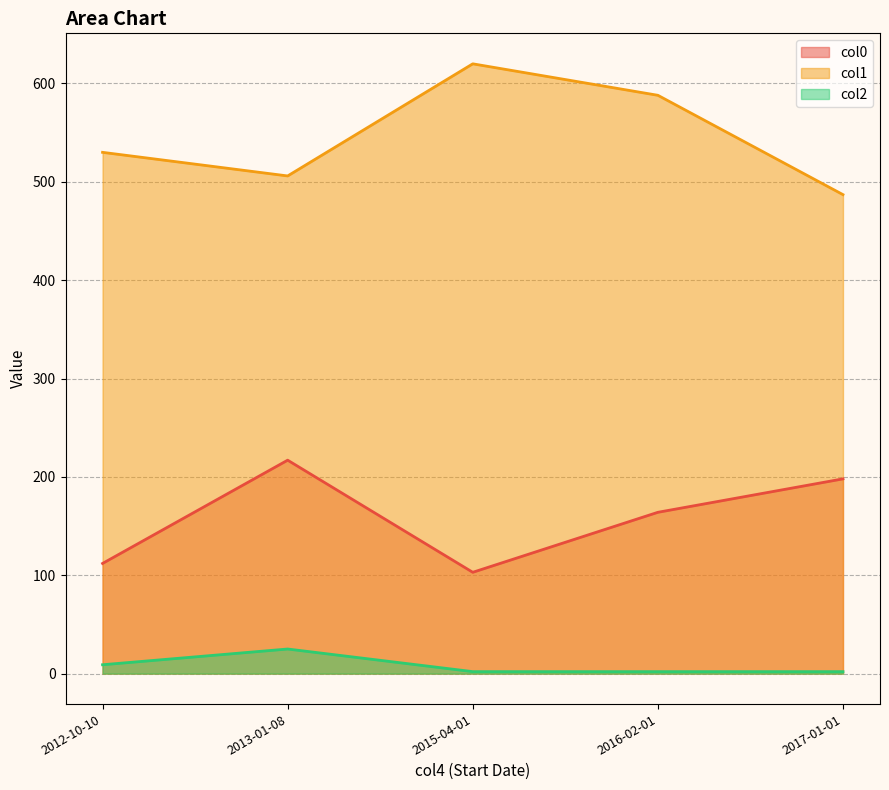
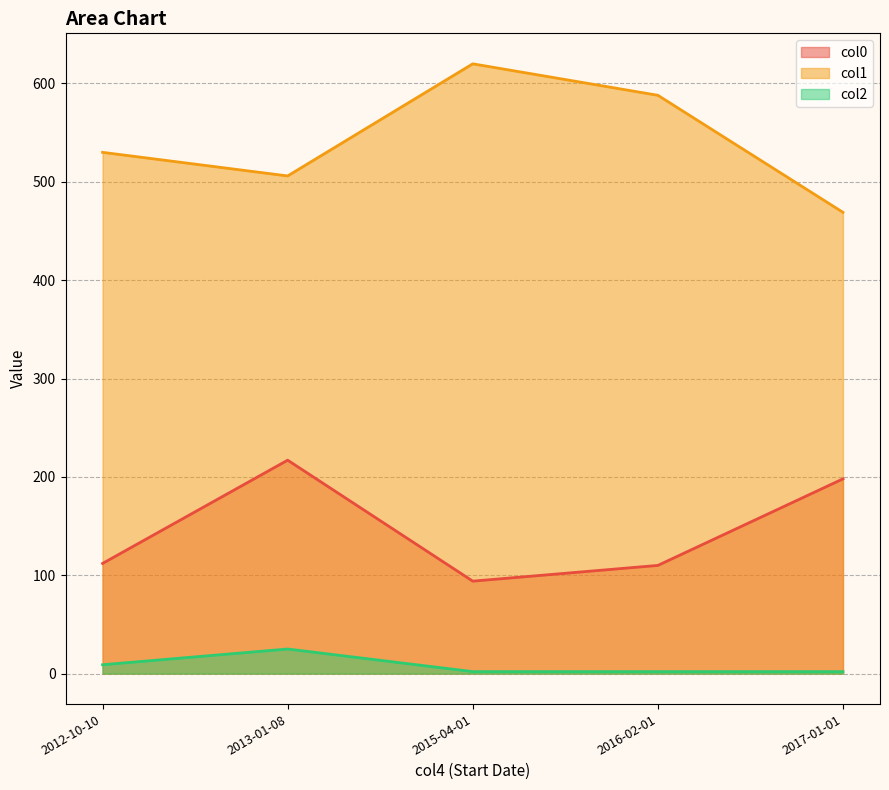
col0, 2015-04-01: 100 -> 90
col0, 2016-02-01: 160 -> 110
col1, 2017-01-01: 490 -> 470
